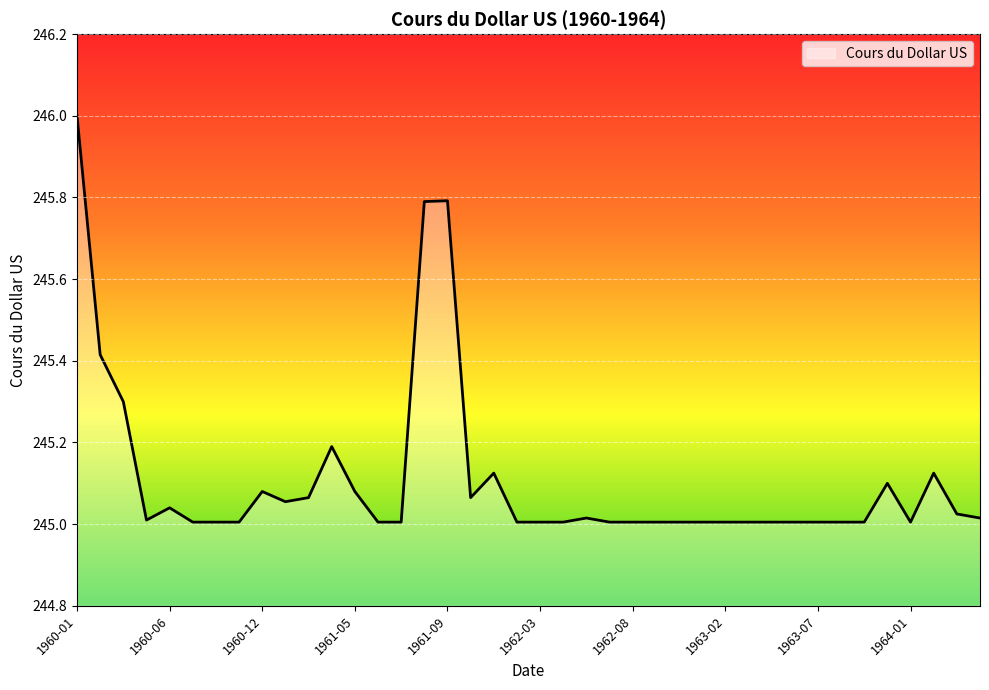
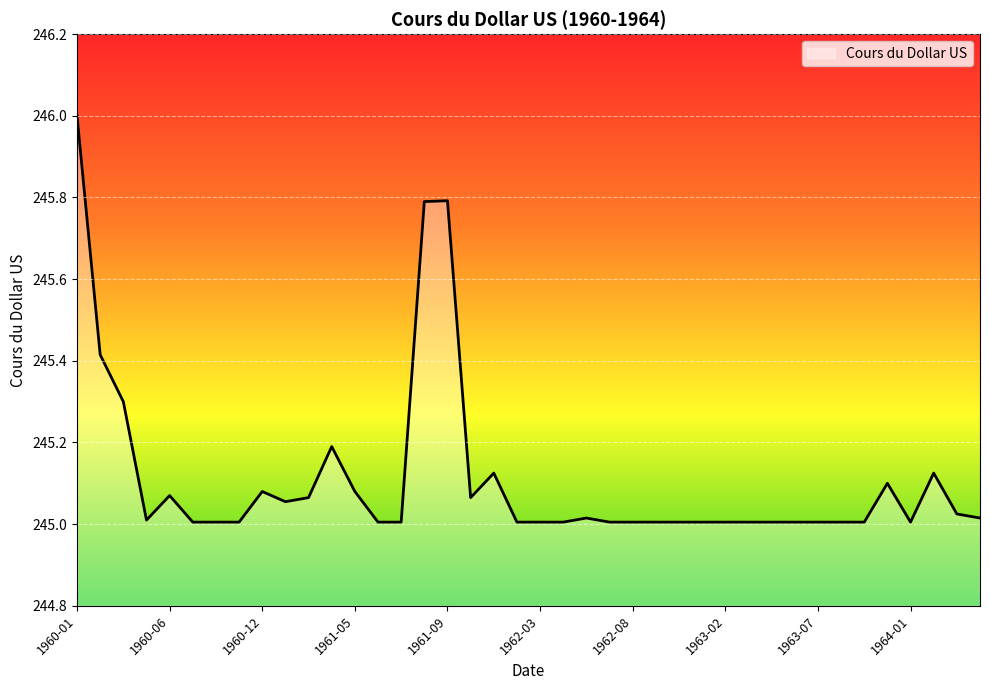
1960-06: 245.04 -> 245.07
